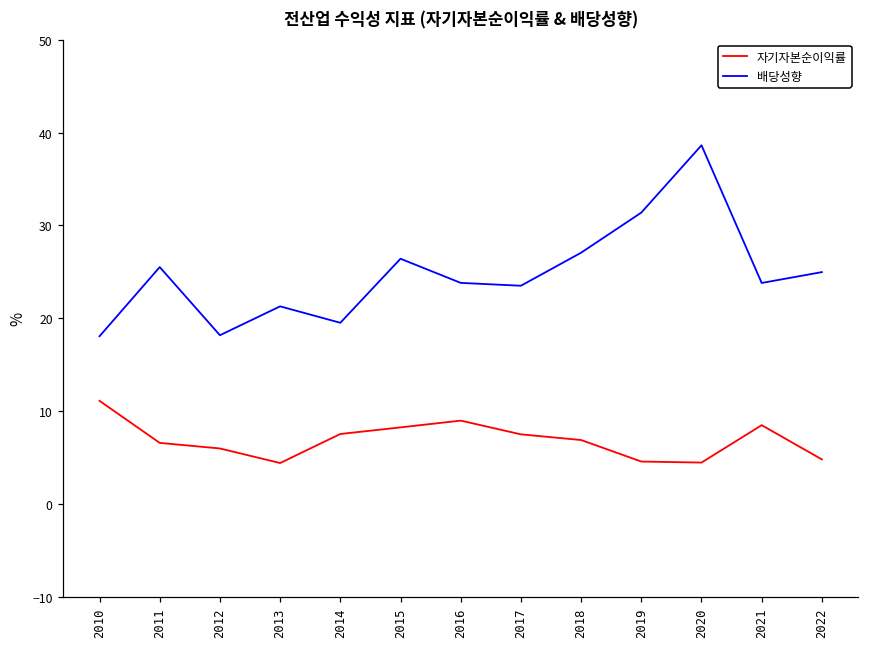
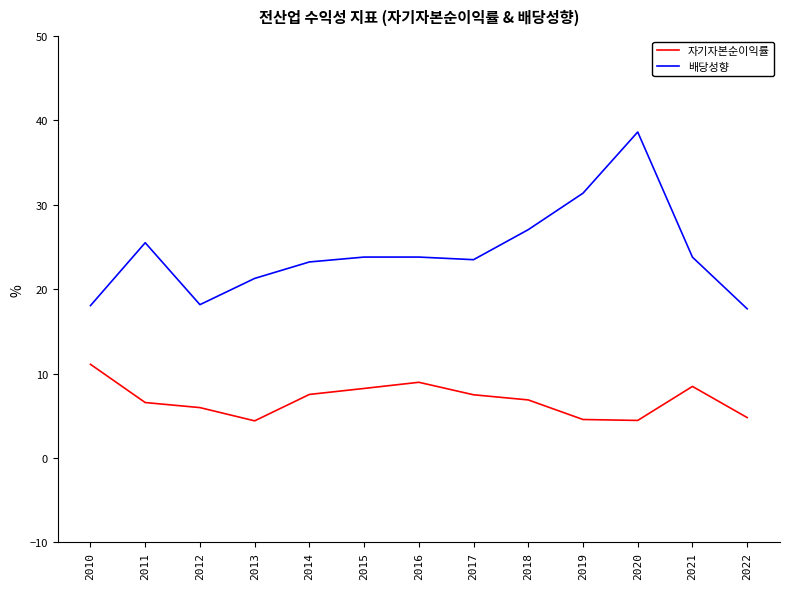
배당성향, 2014: 20 -> 23
배당성향, 2015: 26 -> 24
배당성향, 2022: 25 -> 18
